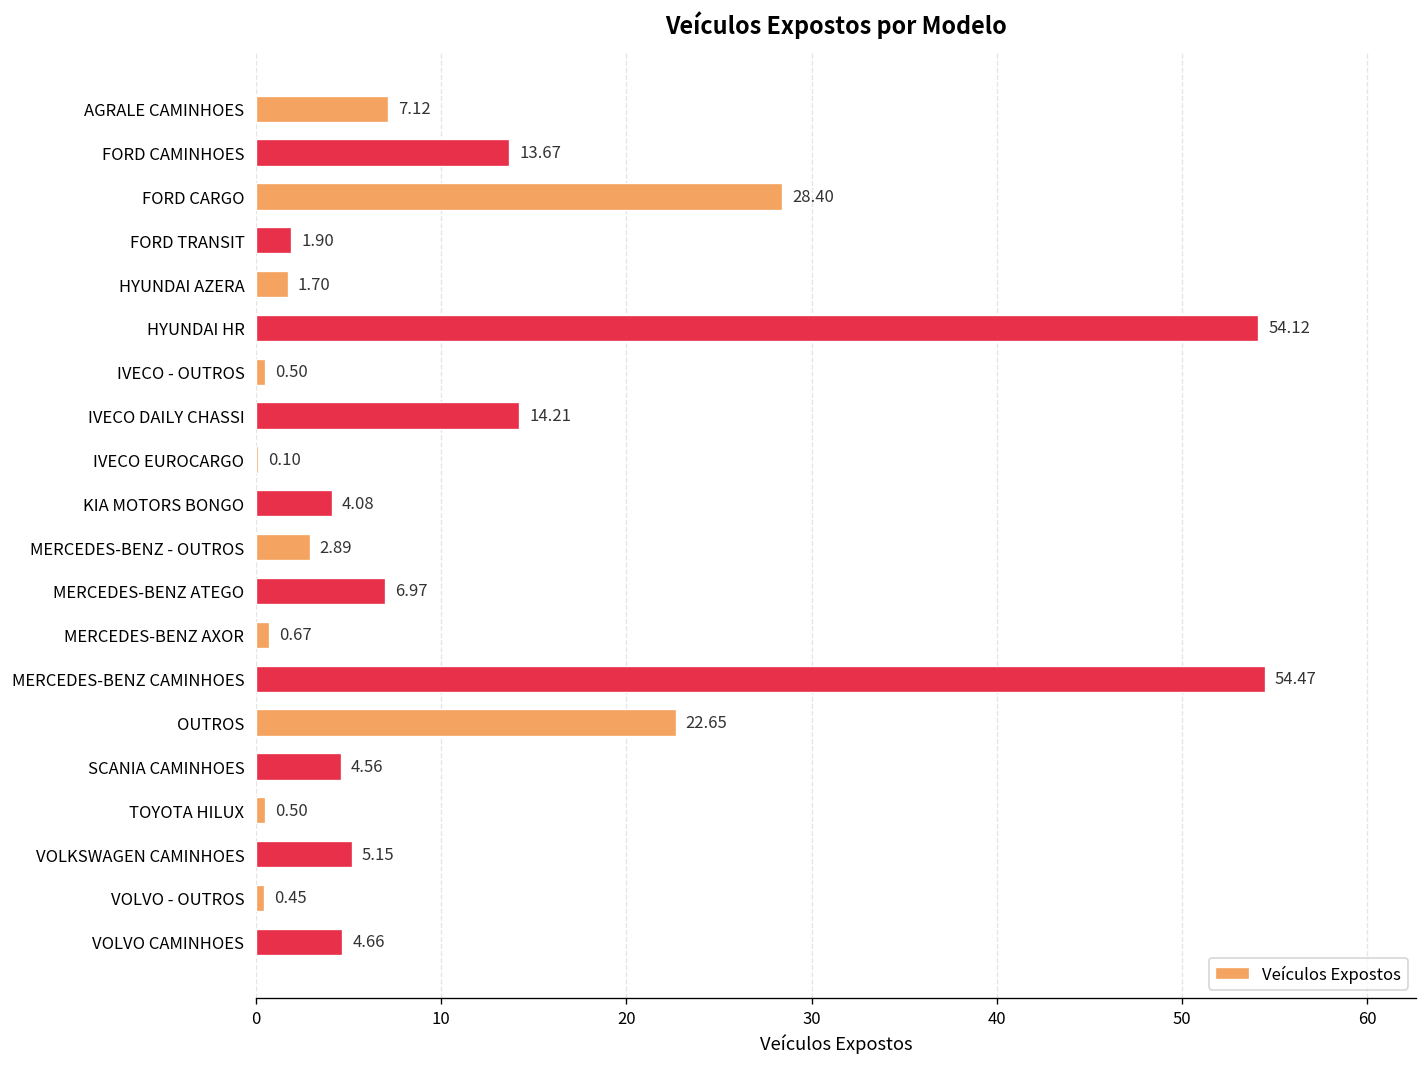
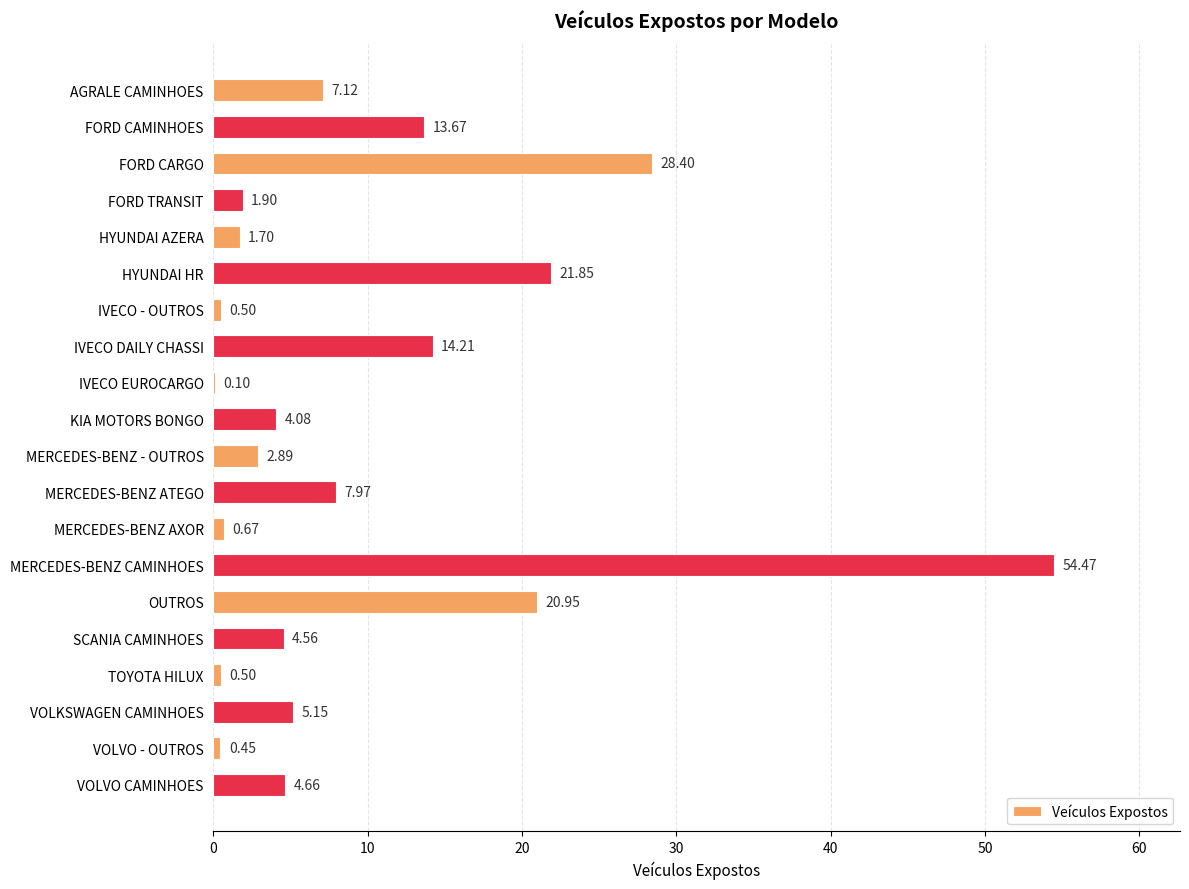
HYUNDAI HR: 54.12 -> 21.85
MERCEDES-BENZ ATEGO: 6.97 -> 7.97
OUTROS: 22.65 -> 20.95
